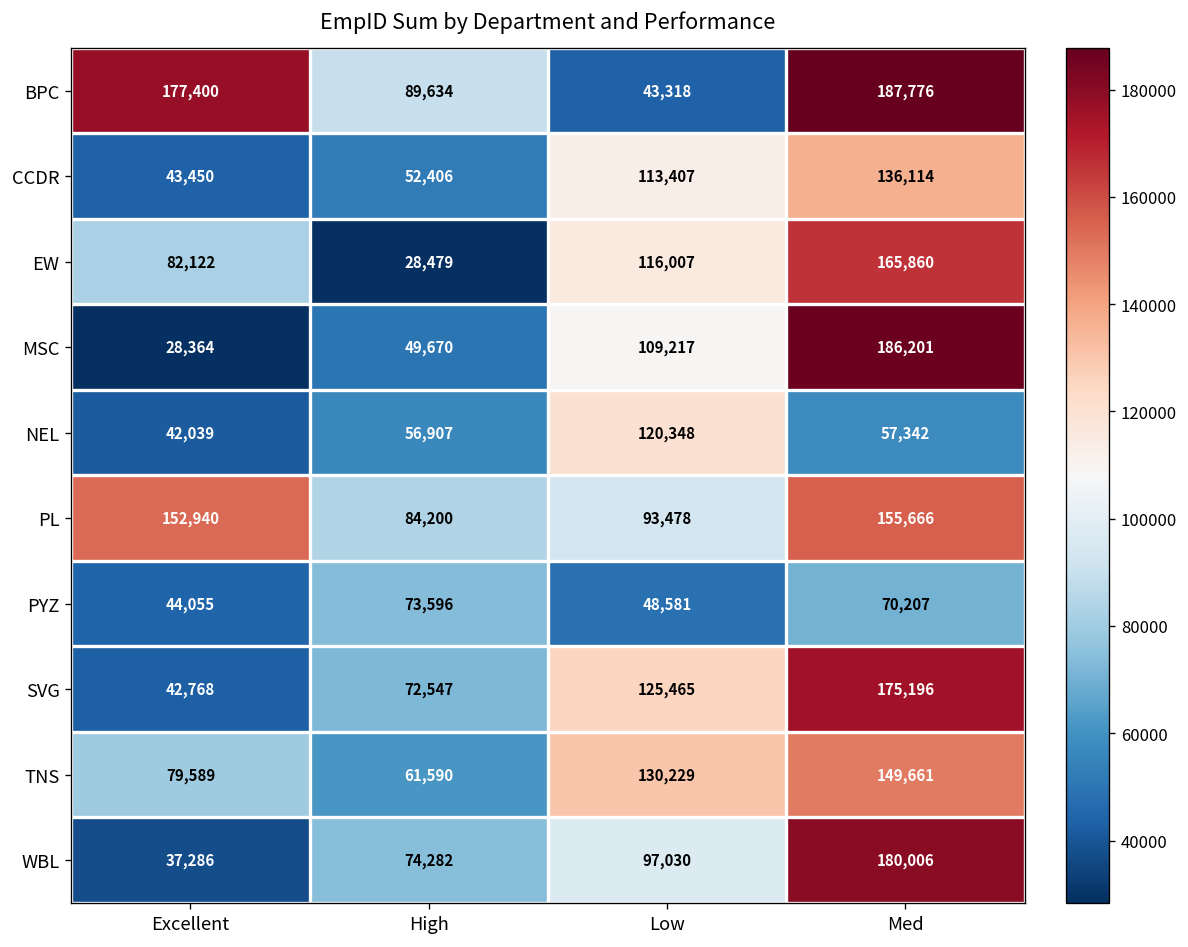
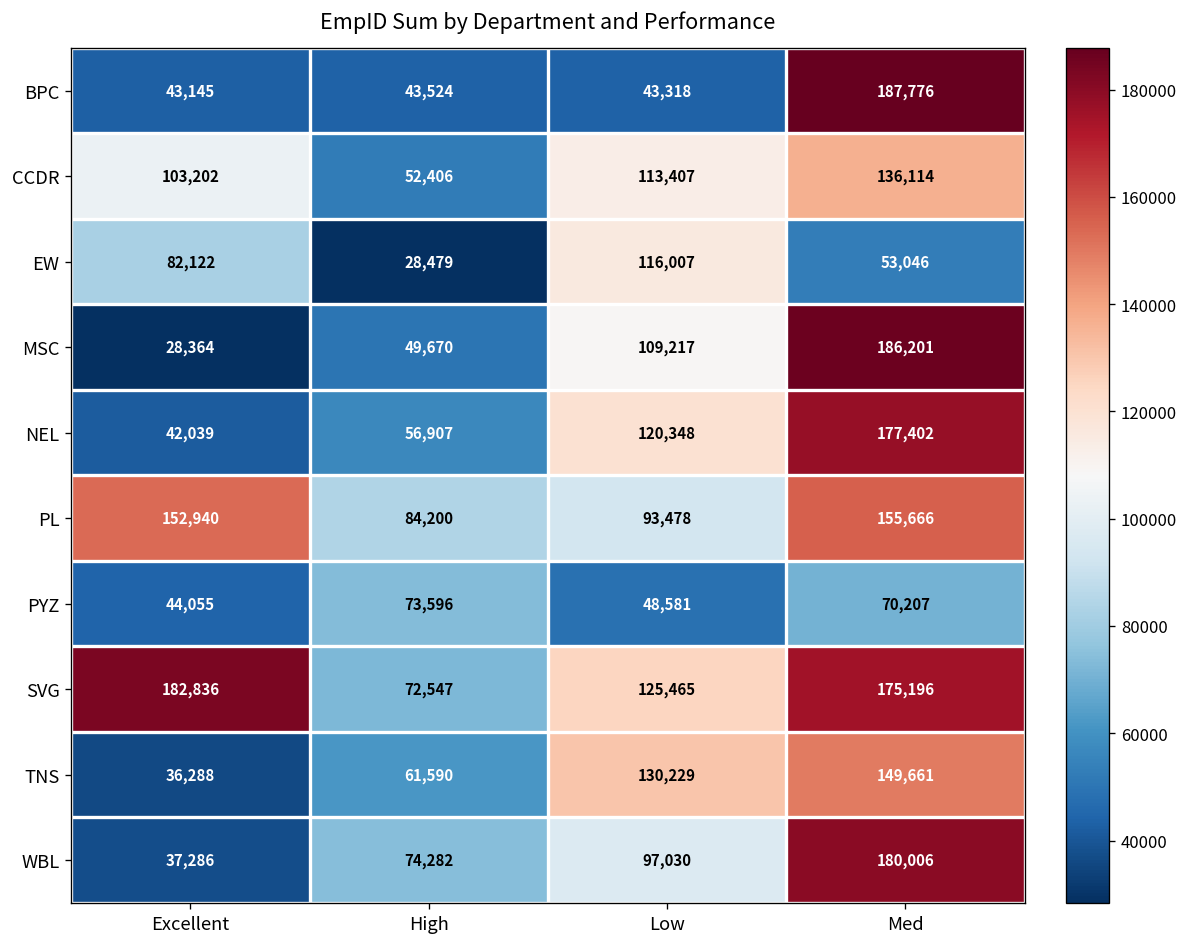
BPC, Excellent: 177,400 -> 43,145
BPC, High: 89,634 -> 43,524
CCDR, Excellent: 43,450 -> 103,202
EW, Med: 165,860 -> 53,046
NEL, Med: 57,342 -> 177,402
SVG, Excellent: 42,768 -> 182,836
TNS, Excellent: 79,589 -> 36,288
